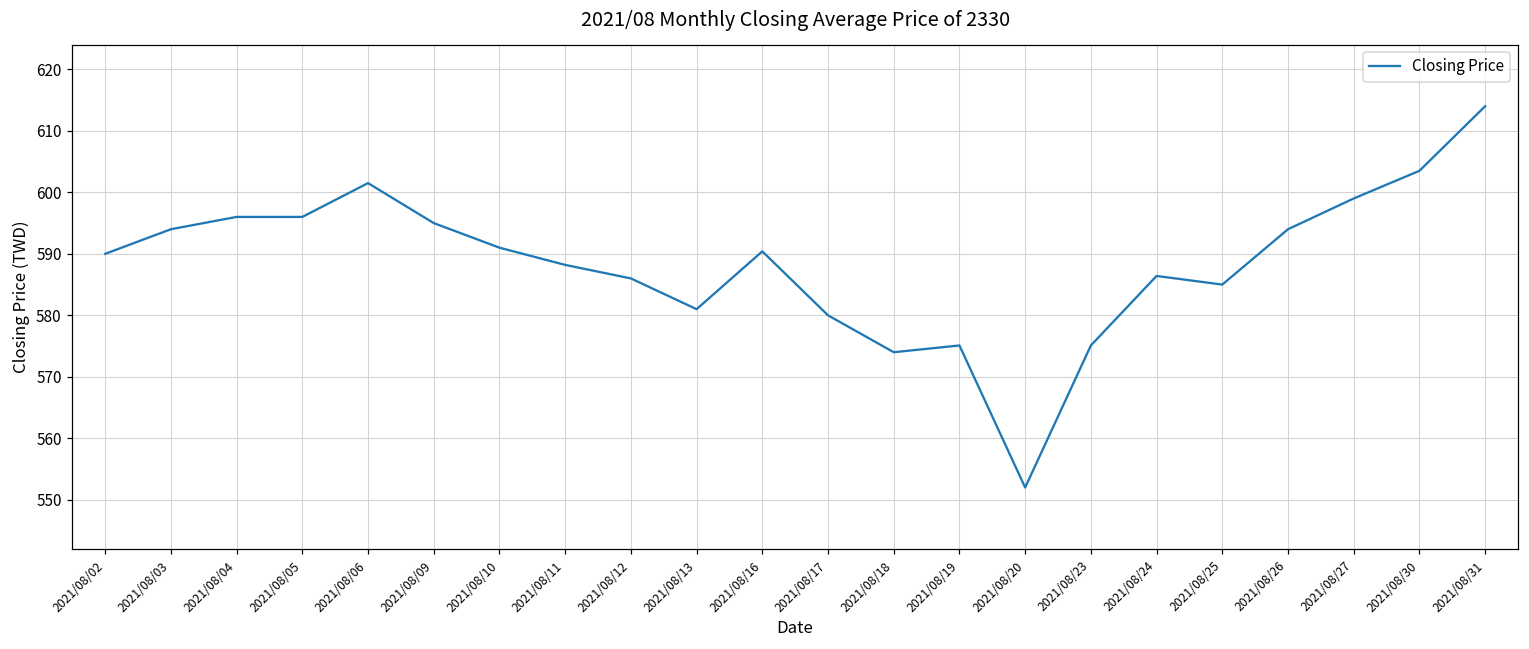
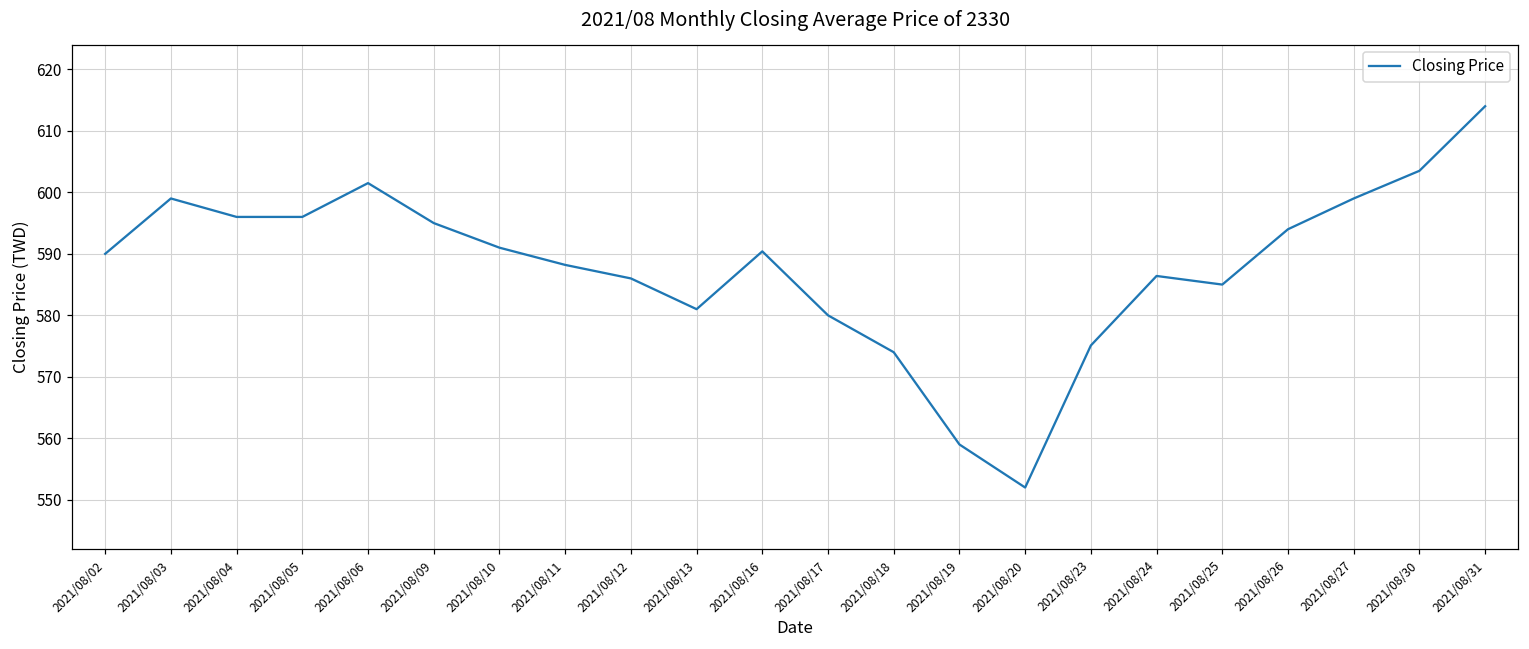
2021/08/03: 594 -> 599
2021/08/19: 575 -> 559
